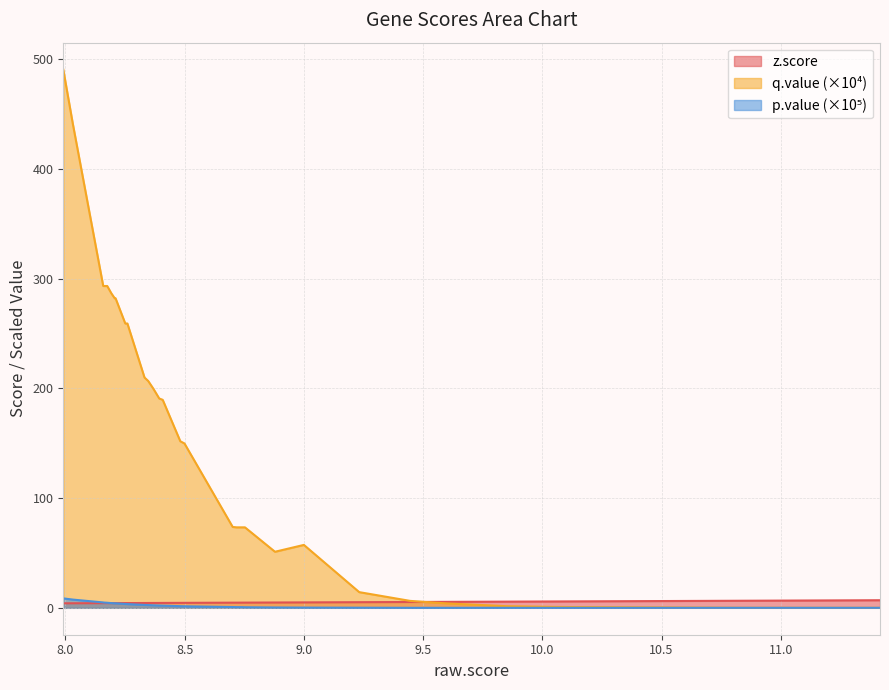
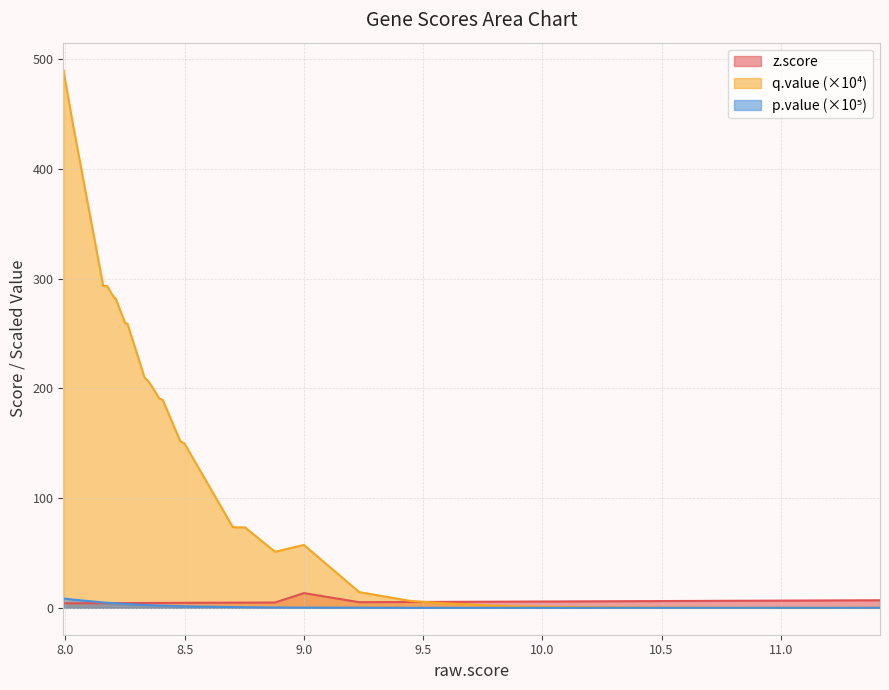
z.score, 9.0: 5 -> 13
